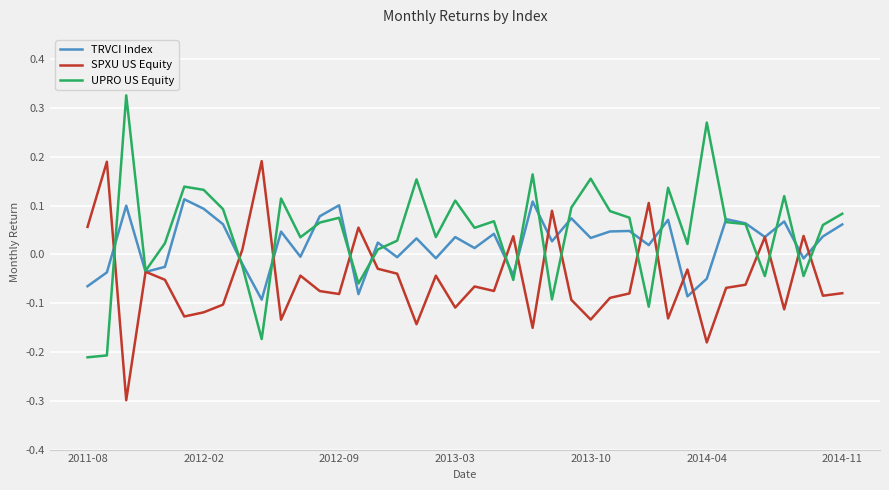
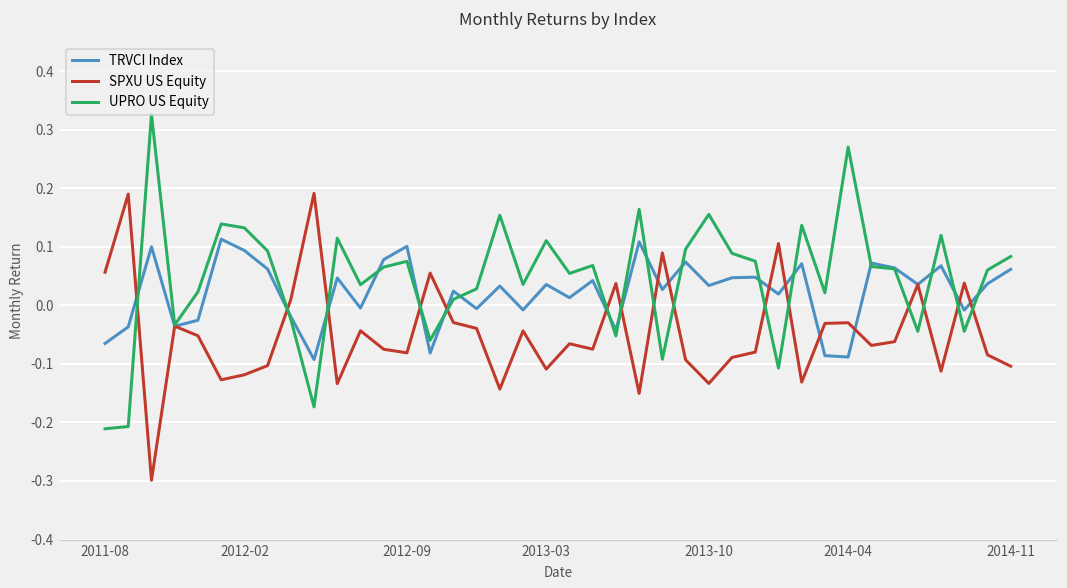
TRVCI Index, 2014-04: -0.05 -> -0.09
SPXU US Equity, 2014-04: -0.18 -> -0.03
SPXU US Equity, 2014-11: -0.08 -> -0.10
